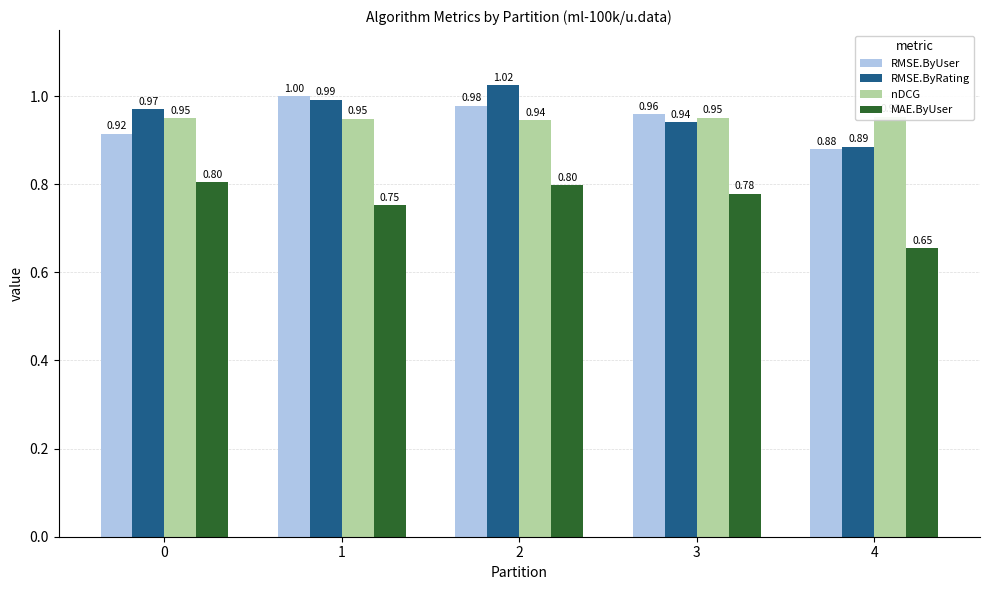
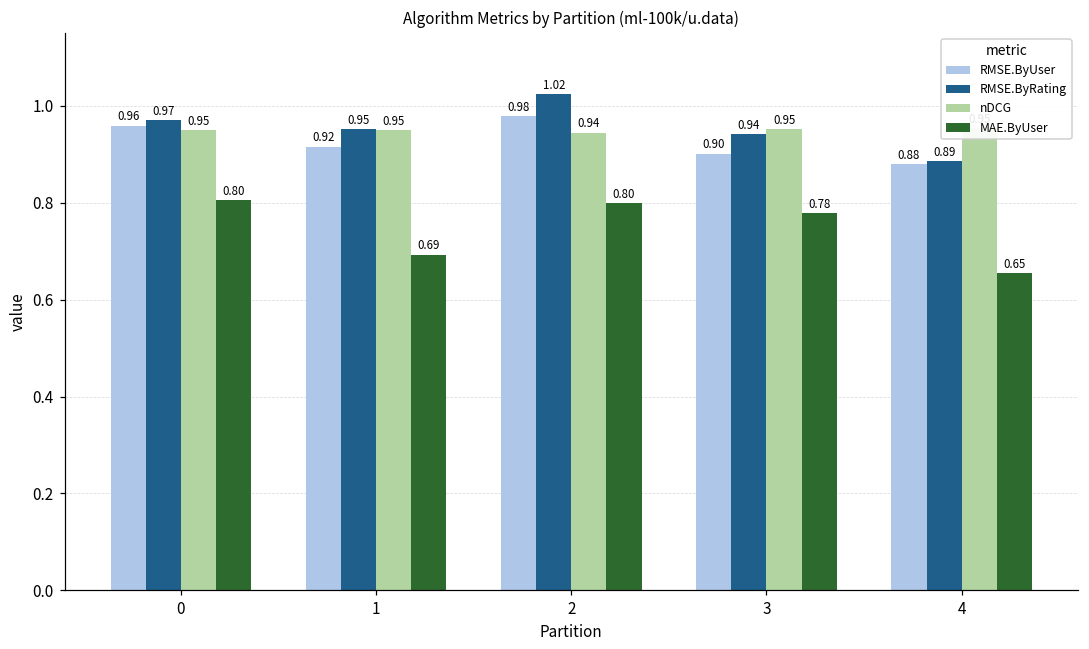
RMSE.ByUser, 0: 0.92 -> 0.96
RMSE.ByUser, 1: 1.00 -> 0.92
RMSE.ByRating, 1: 0.99 -> 0.95
MAE.ByUser, 1: 0.75 -> 0.69
RMSE.ByUser, 3: 0.96 -> 0.90
